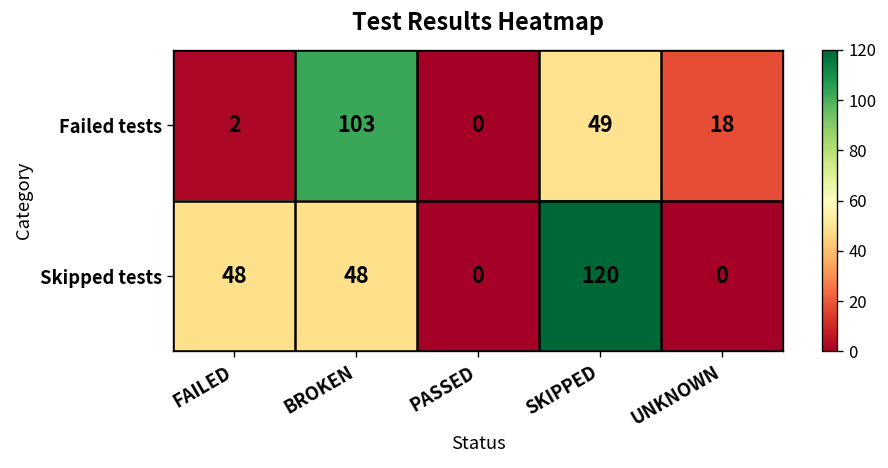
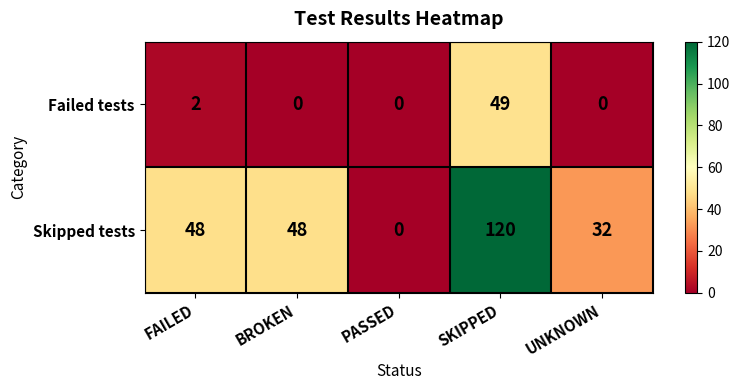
Failed tests, BROKEN: 103 -> 0
Failed tests, UNKNOWN: 18 -> 0
Skipped tests, UNKNOWN: 0 -> 32
